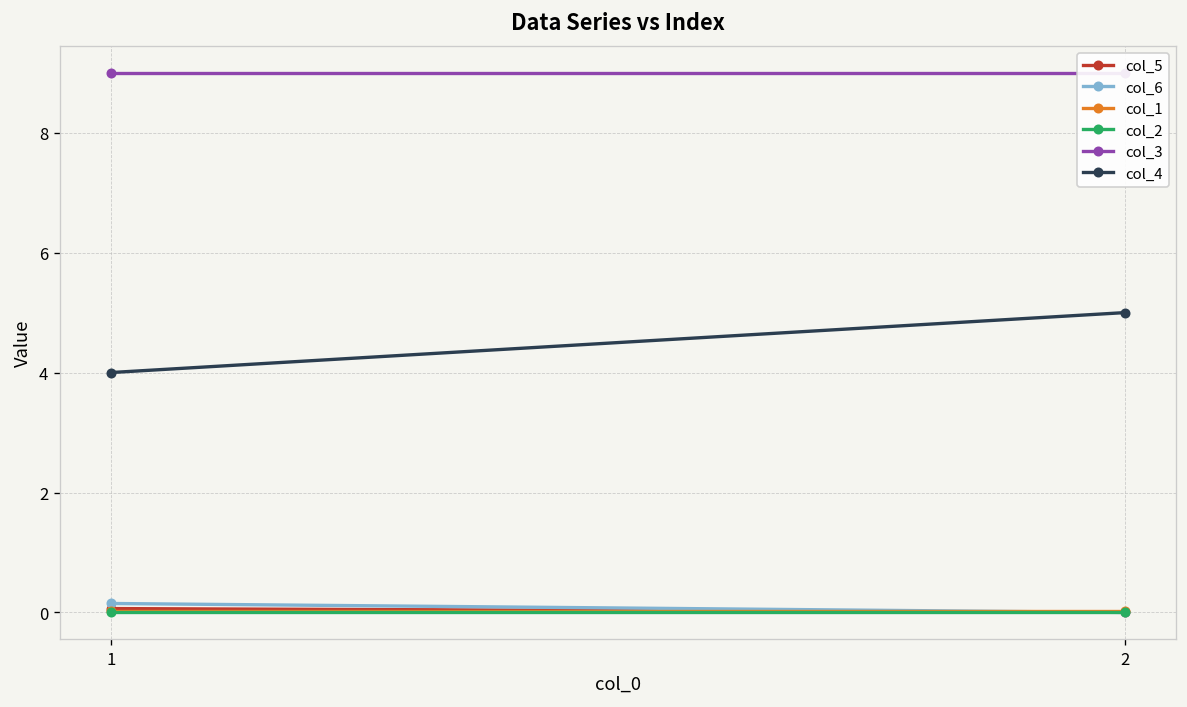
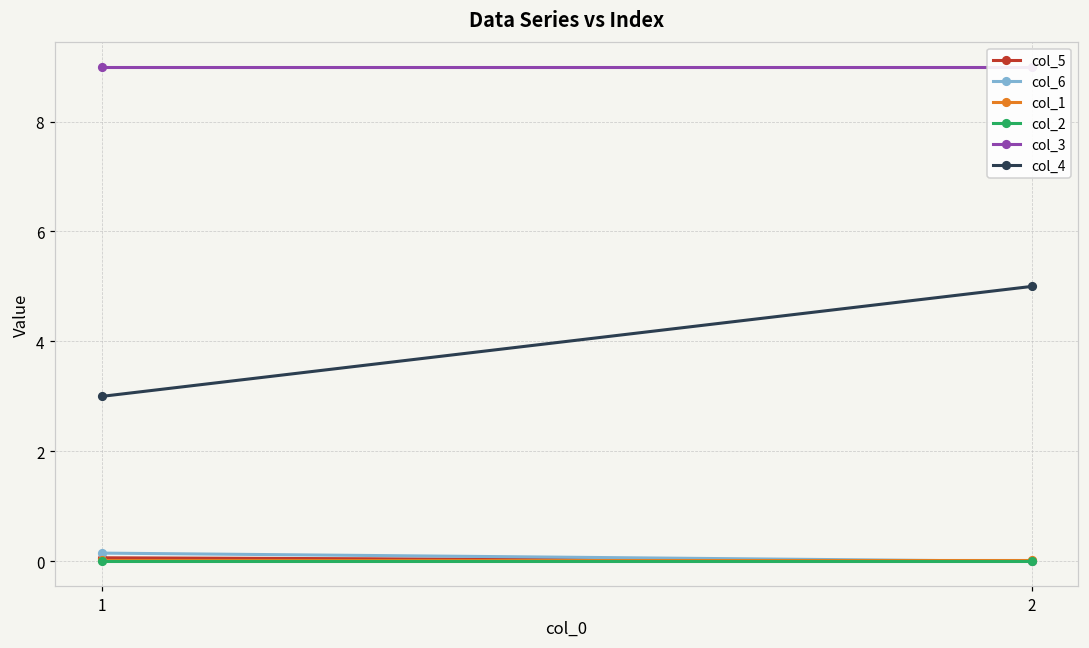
col_4, 1: 4 -> 3
